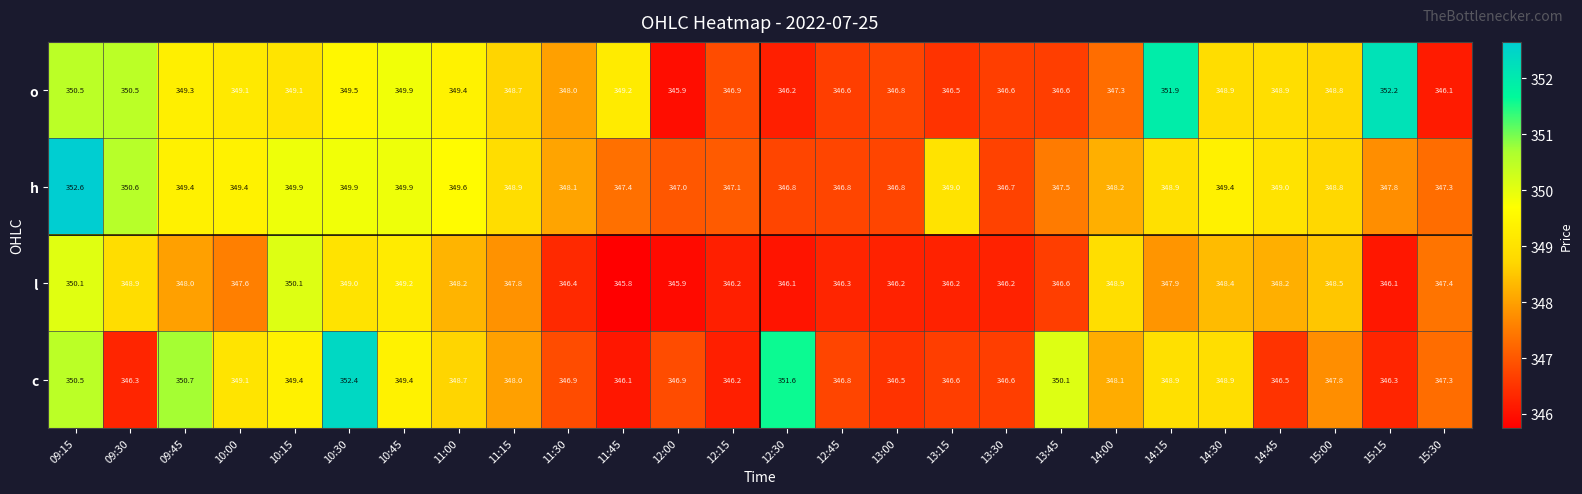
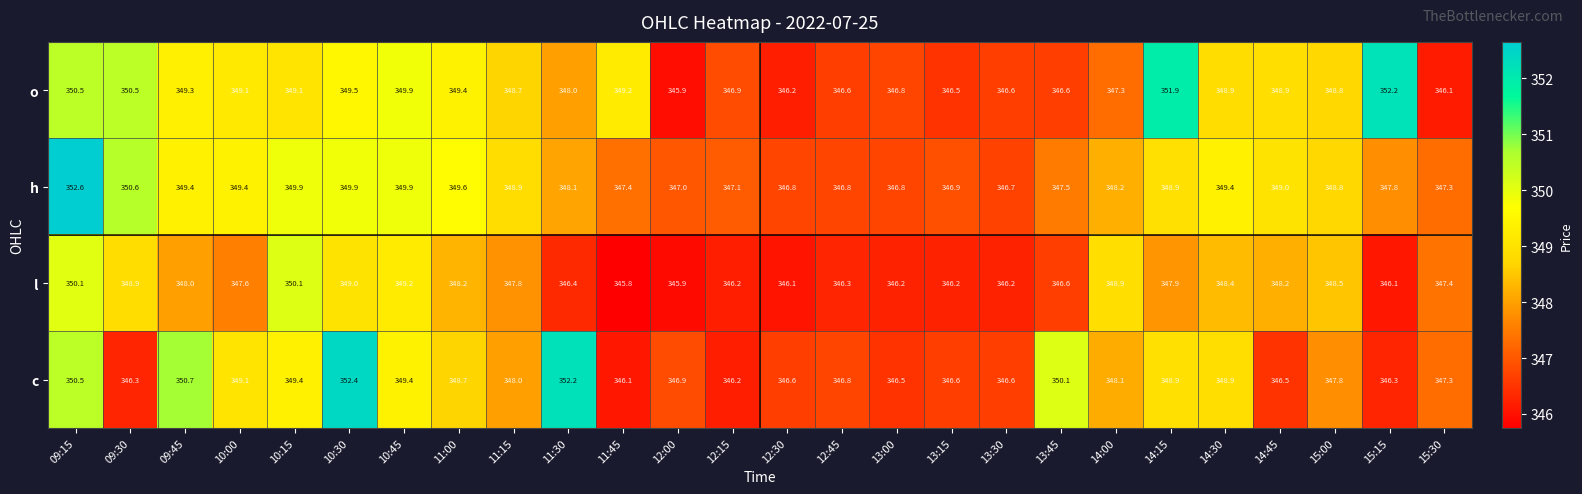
h, 13:15: 349.0 -> 346.9
c, 11:30: 346.9 -> 352.2
c, 12:30: 351.6 -> 346.6
